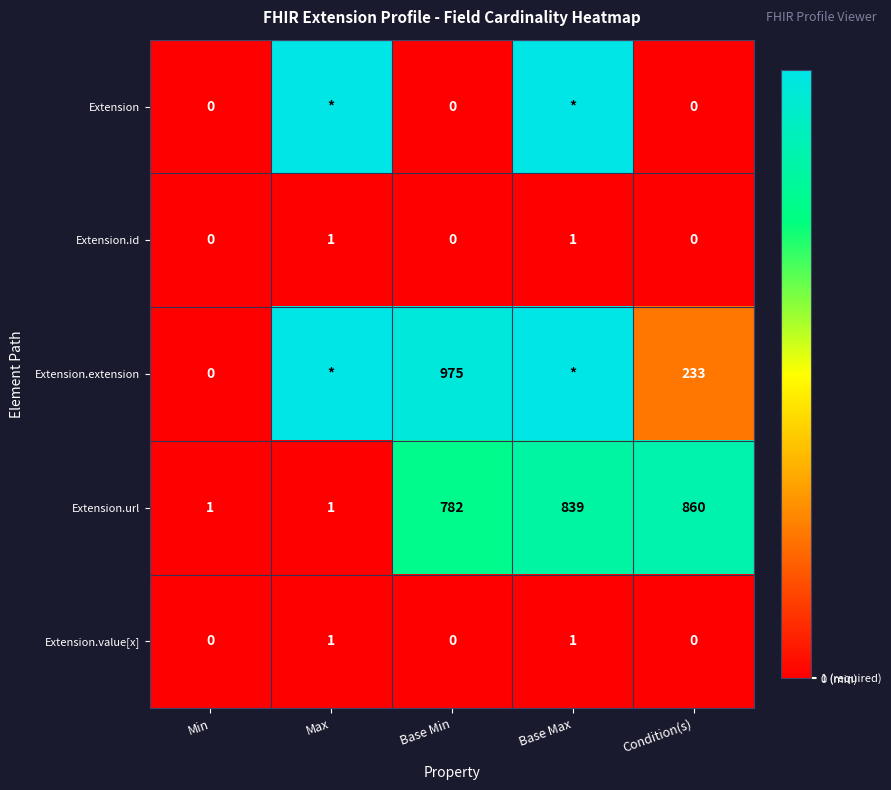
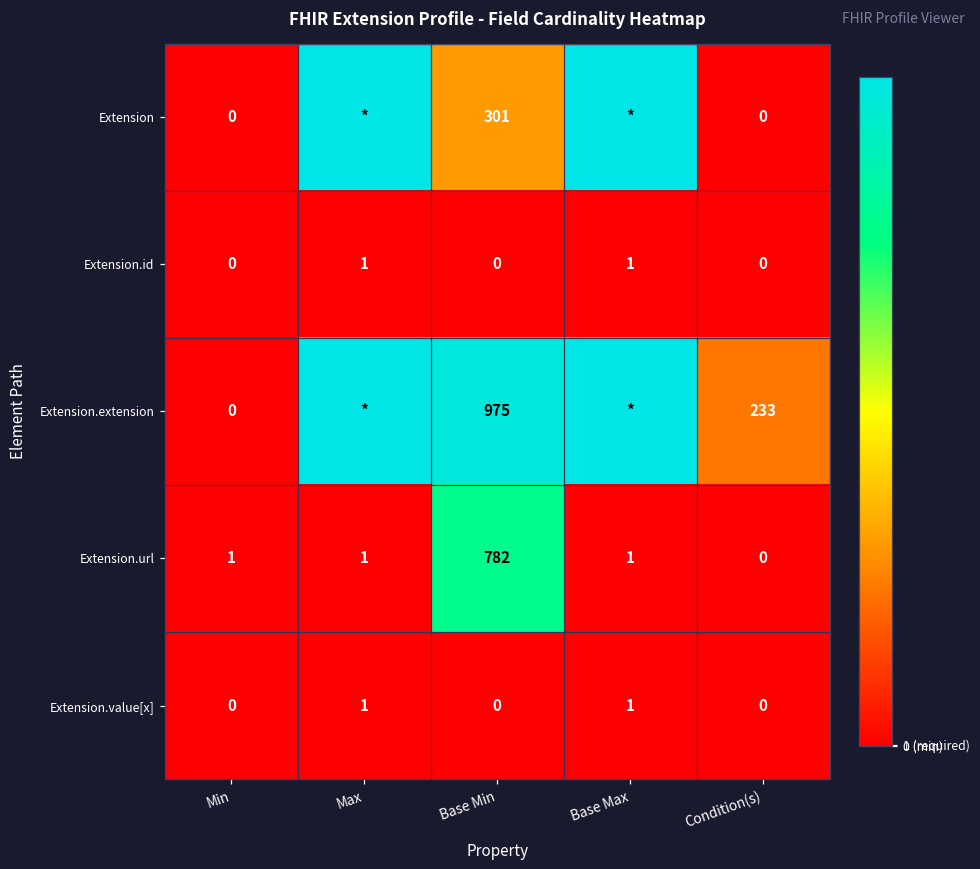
Extension, Base Min: 0 -> 301
Extension.url, Base Max: 839 -> 1
Extension.url, Condition(s): 860 -> 0
